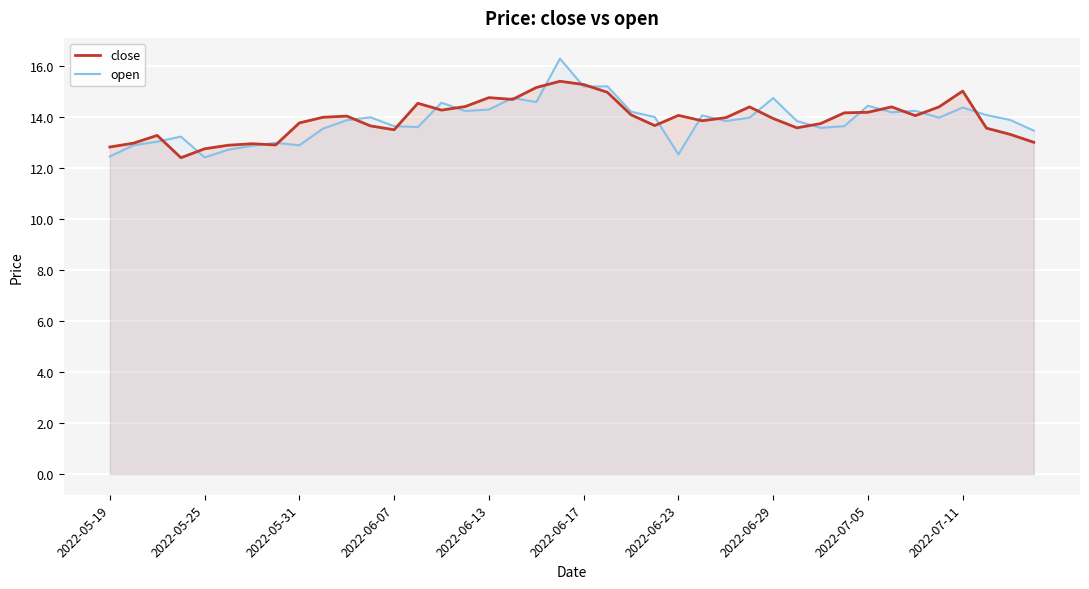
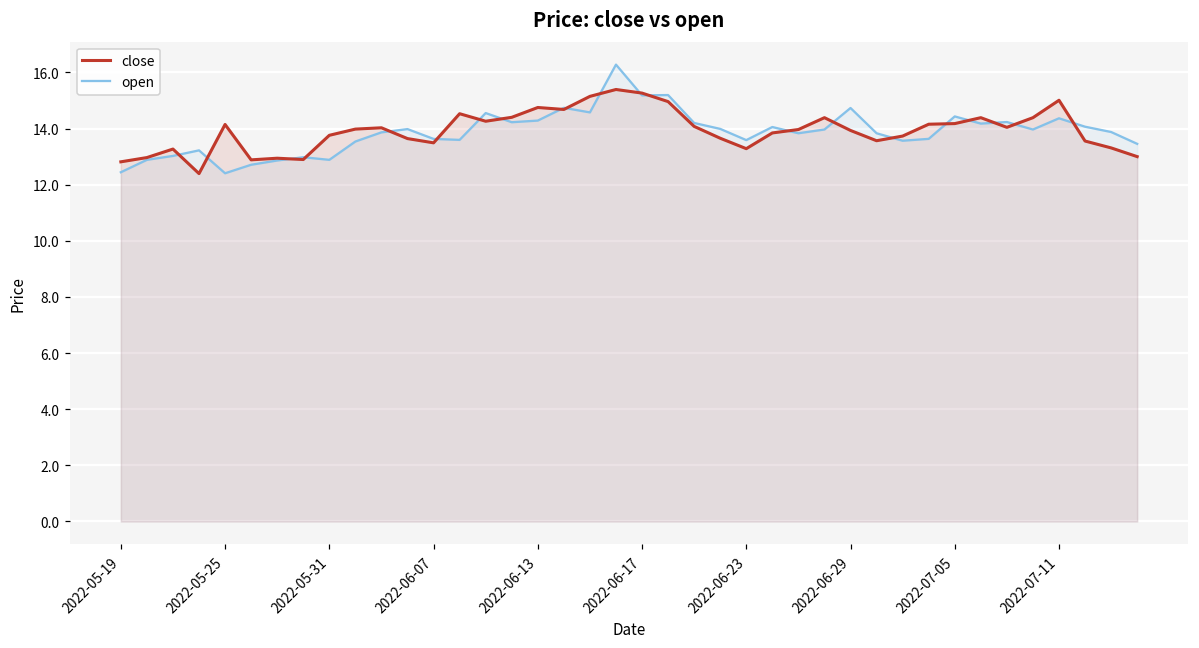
close, 2022-05-25: 12.7 -> 14.1
close, 2022-06-23: 14.1 -> 13.3
open, 2022-06-23: 12.5 -> 13.6
